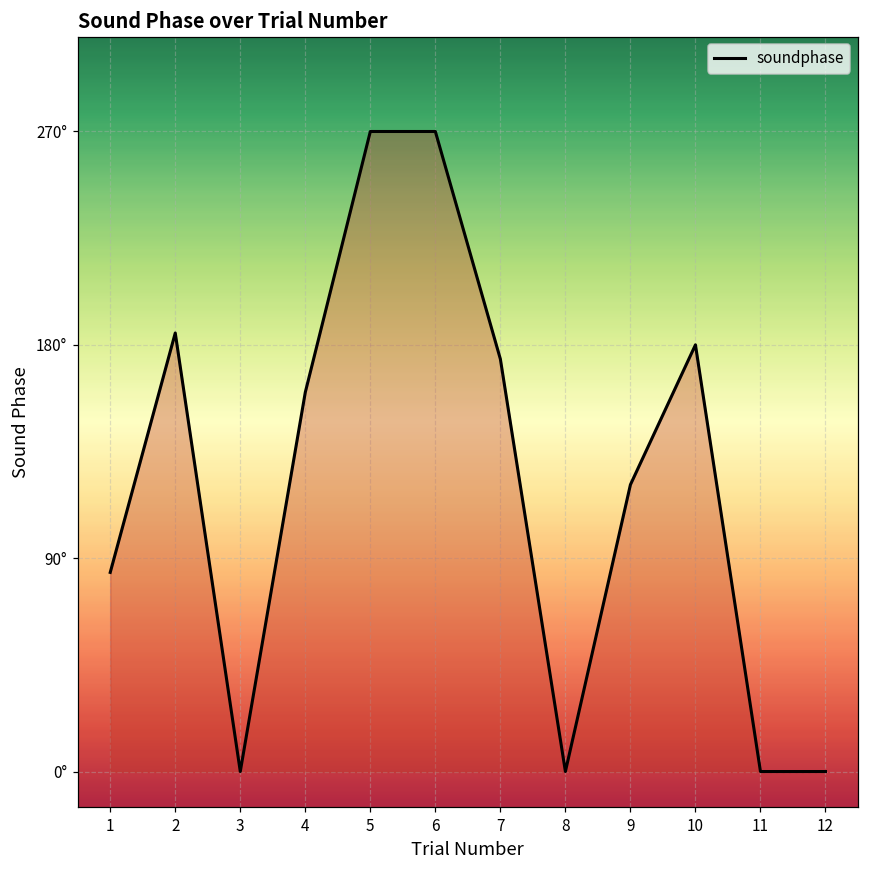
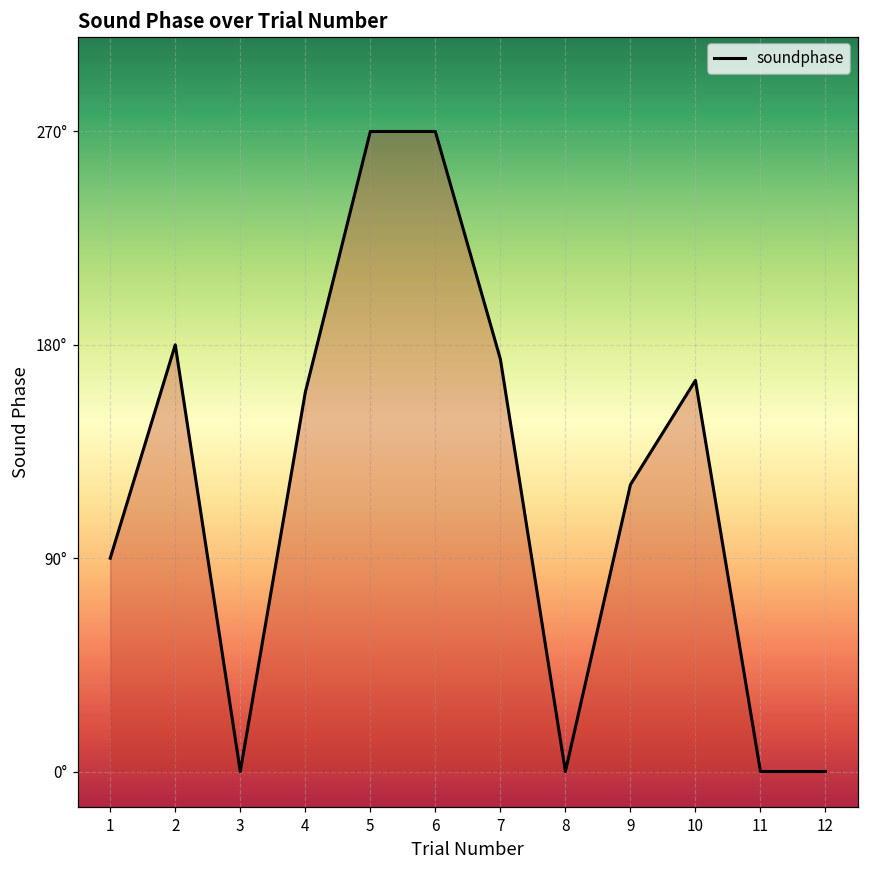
1: 84° -> 90°
2: 185° -> 180°
10: 180° -> 165°
